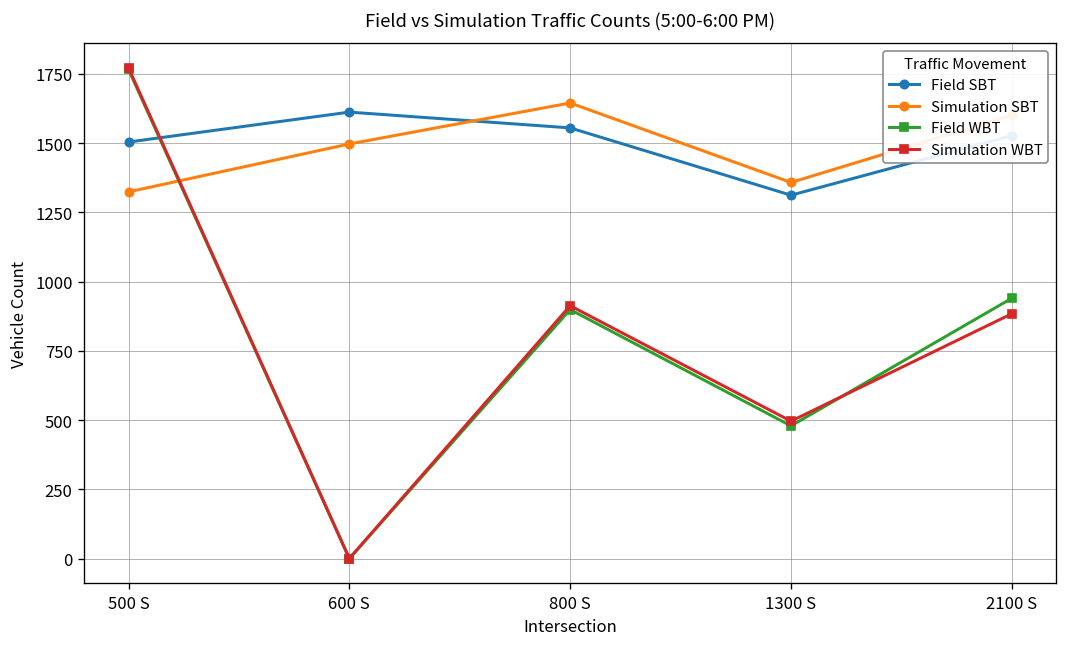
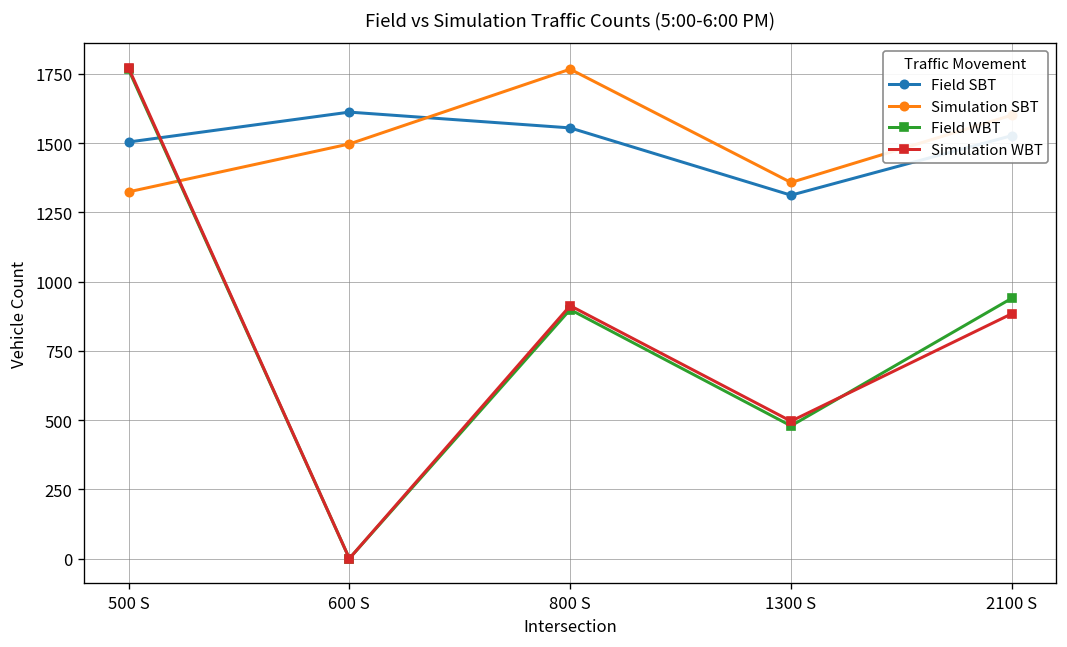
Simulation SBT, 800 S: 1650 -> 1770
